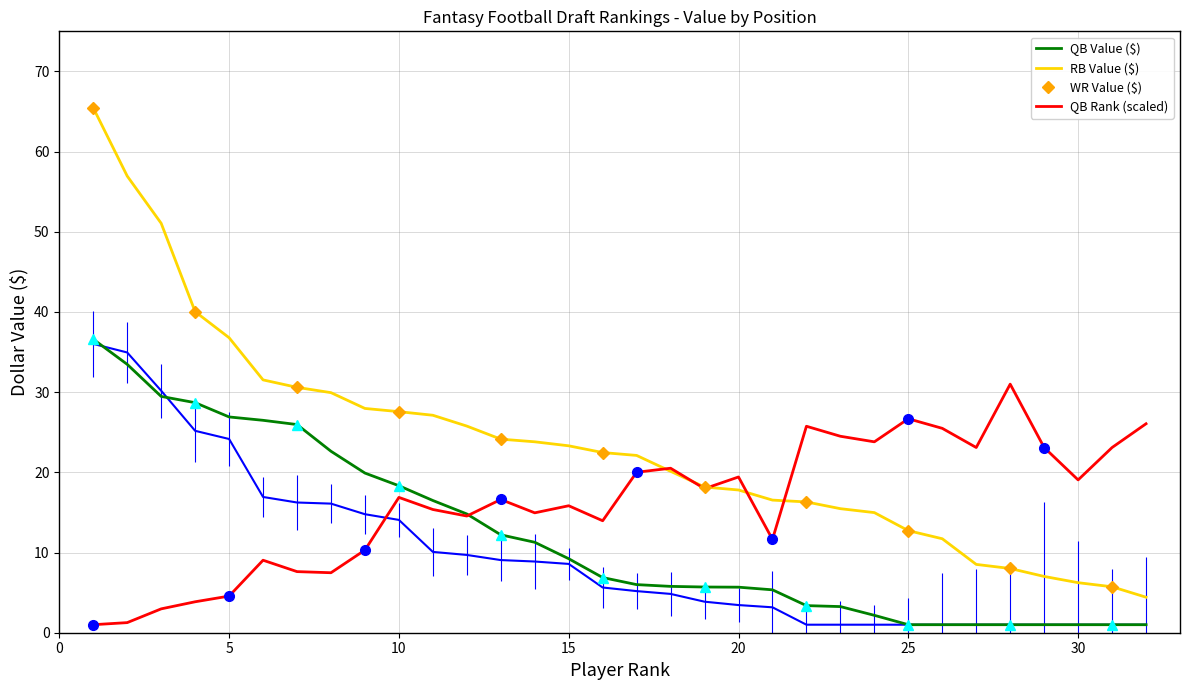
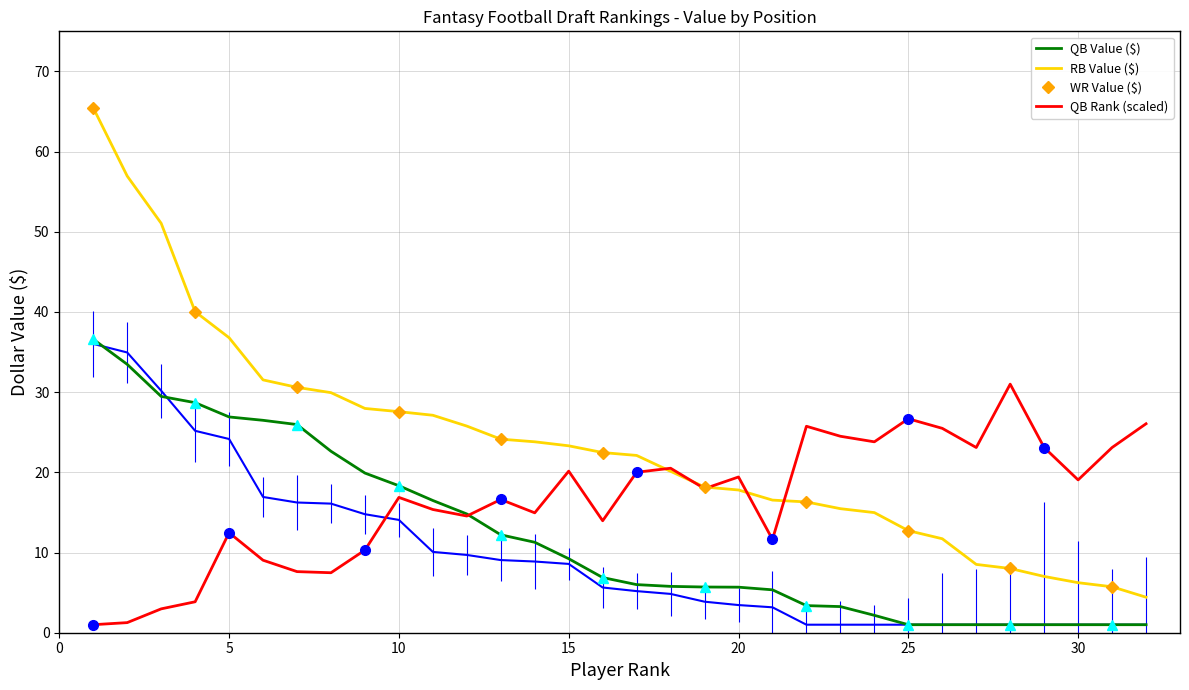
QB Rank (scaled), 5: 5 -> 12
QB Rank (scaled), 15: 16 -> 20
